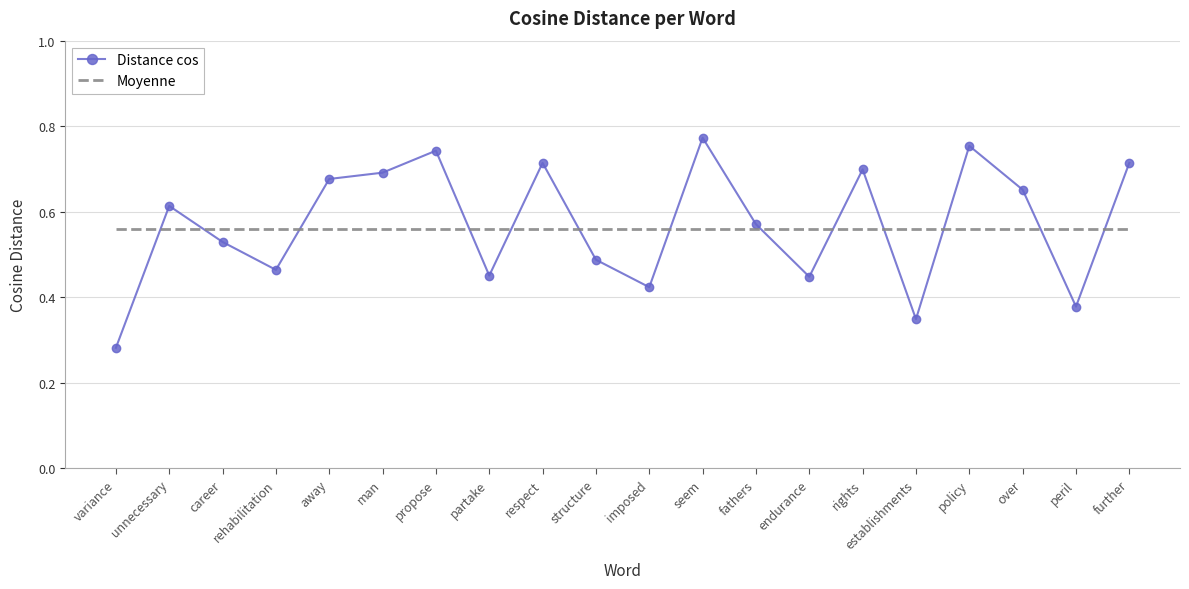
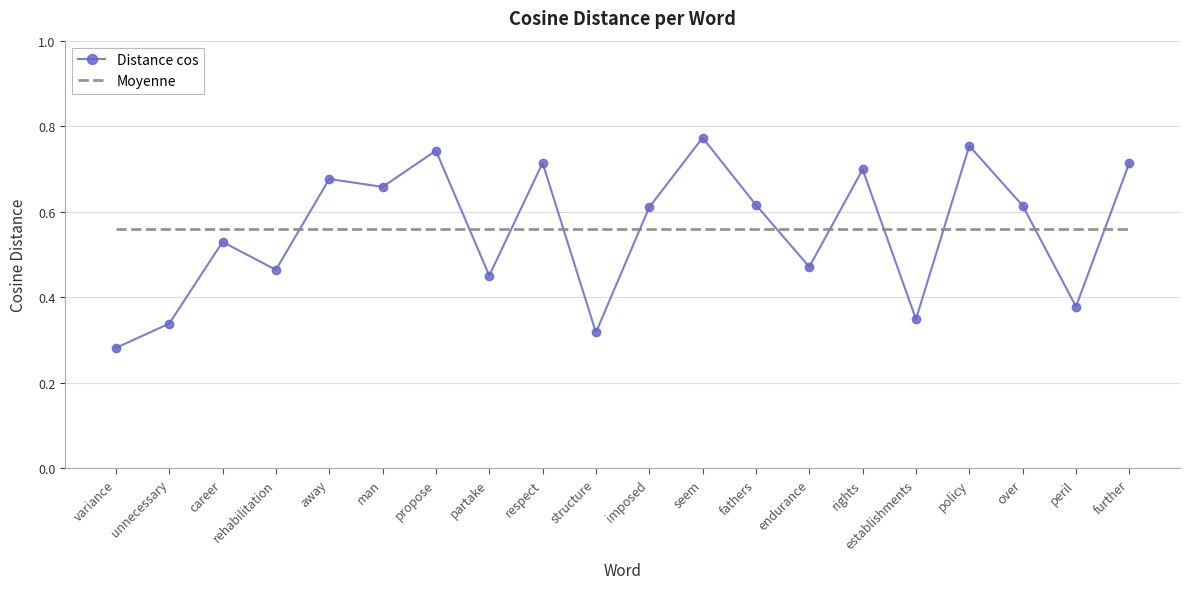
Distance cos, unnecessary: 0.61 -> 0.34
Distance cos, man: 0.69 -> 0.66
Distance cos, structure: 0.49 -> 0.32
Distance cos, imposed: 0.42 -> 0.61
Distance cos, fathers: 0.57 -> 0.62
Distance cos, endurance: 0.45 -> 0.47
Distance cos, over: 0.65 -> 0.61
